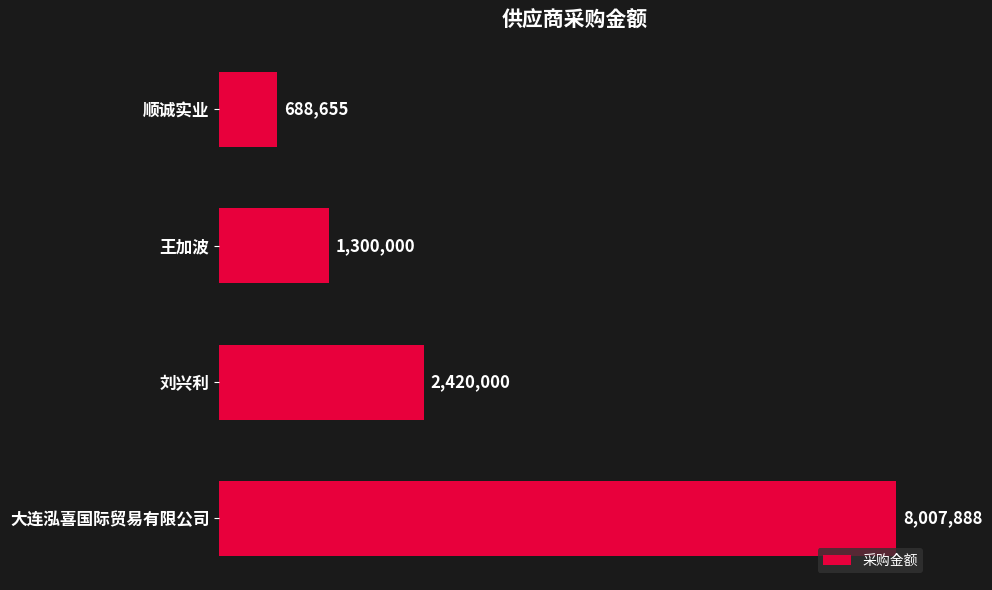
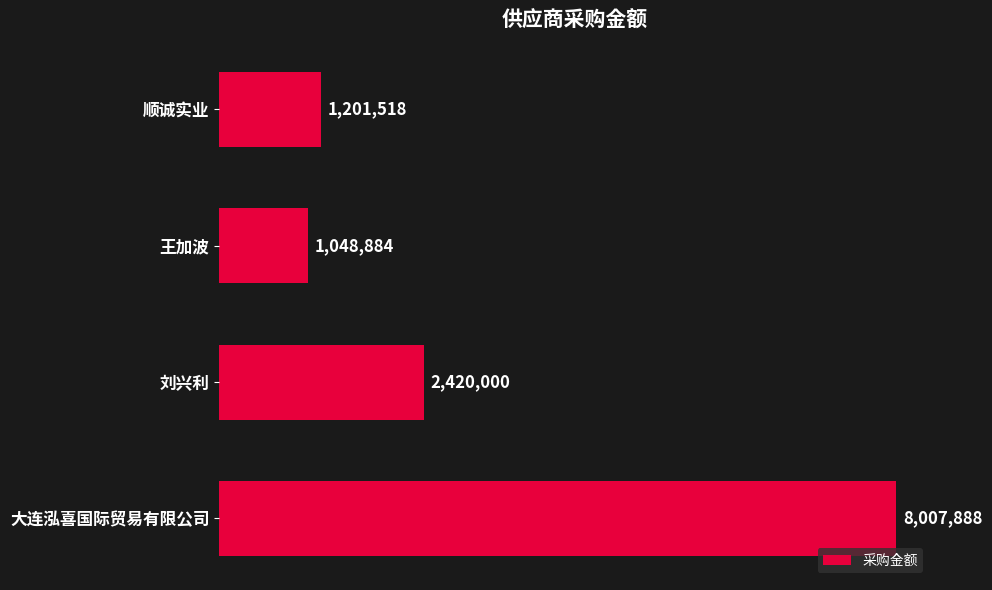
顺诚实业: 688,655 -> 1,201,518
王加波: 1,300,000 -> 1,048,884
